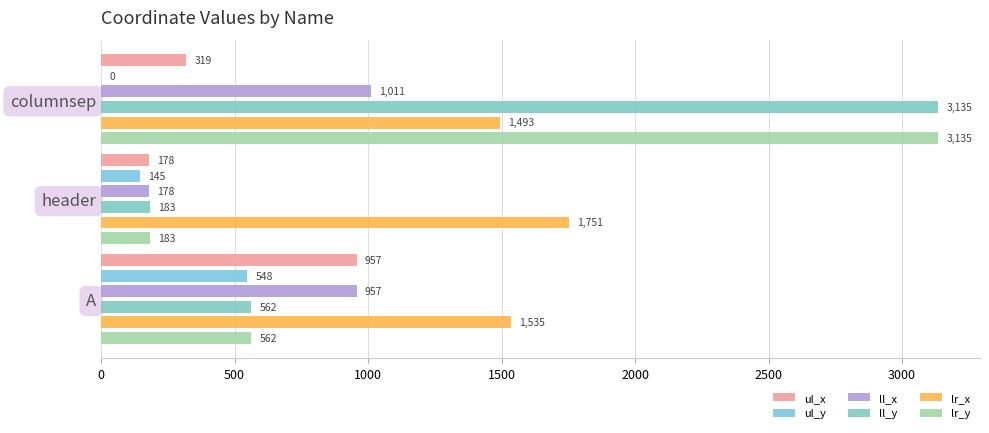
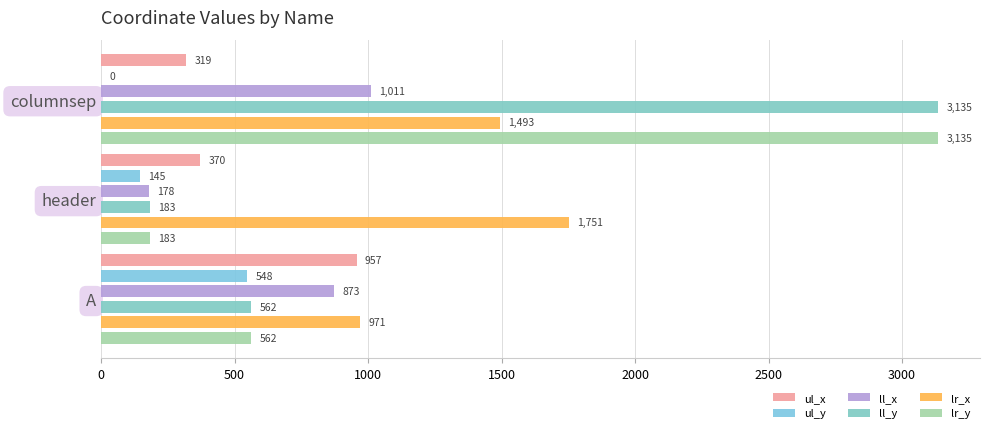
ul_x, header: 178 -> 370
ll_x, A: 957 -> 873
lr_x, A: 1,535 -> 971
